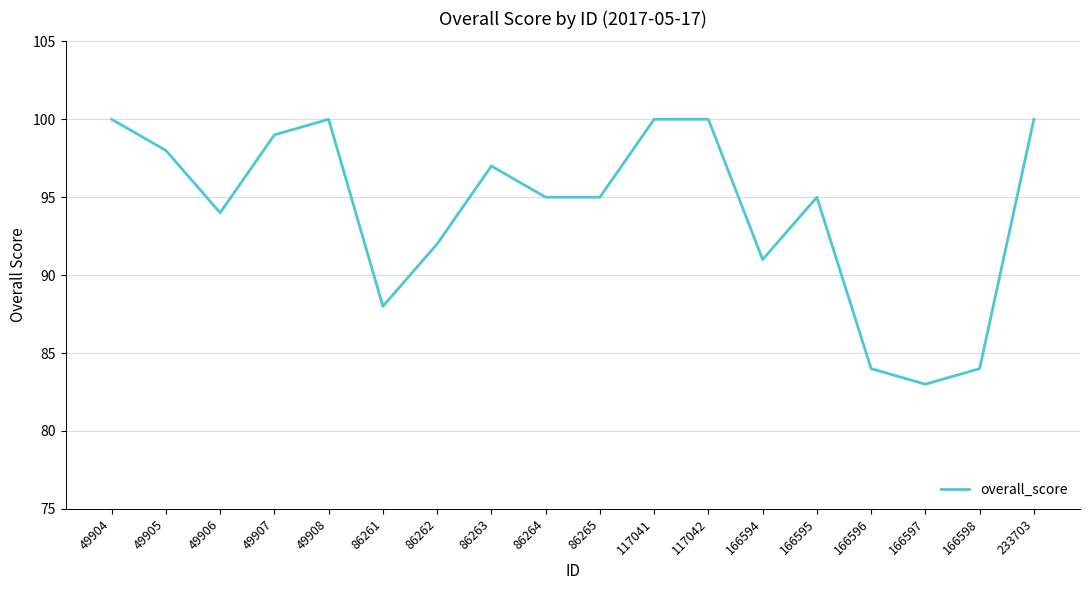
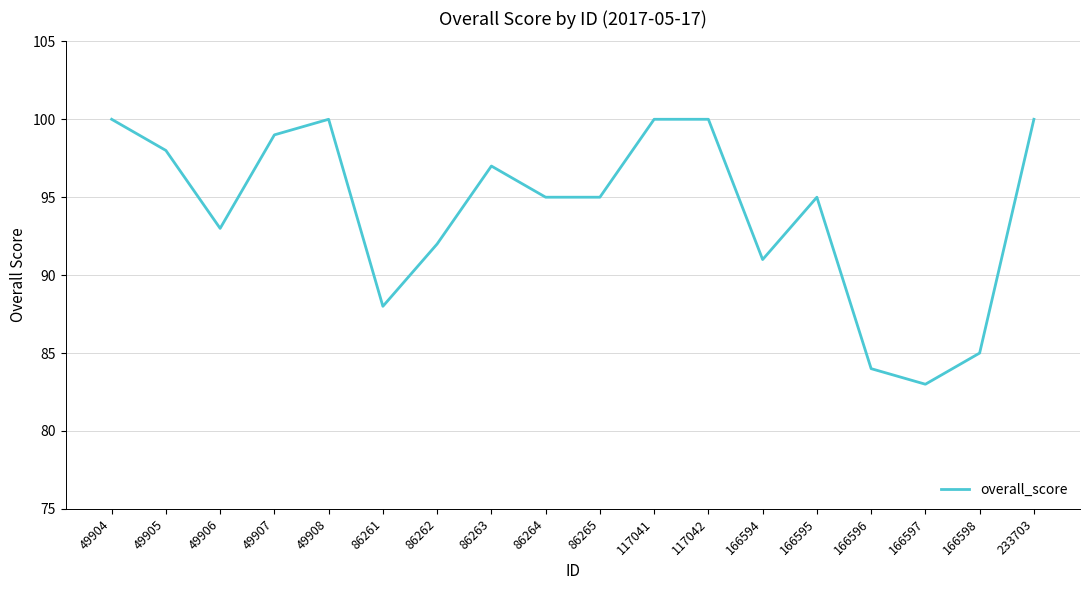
49906: 94 -> 93
166598: 84 -> 85
